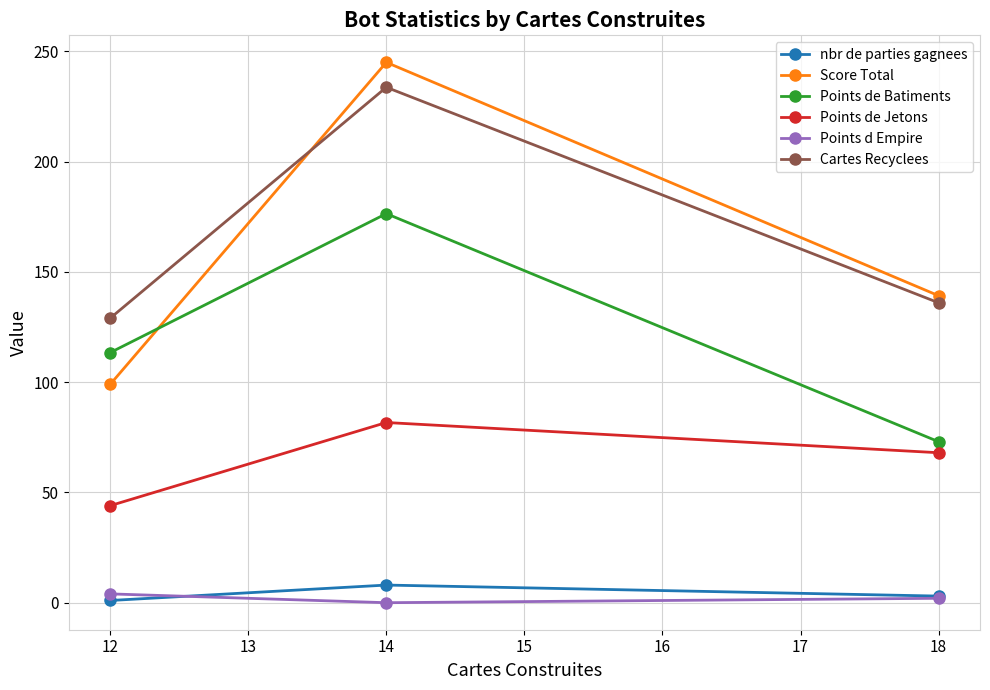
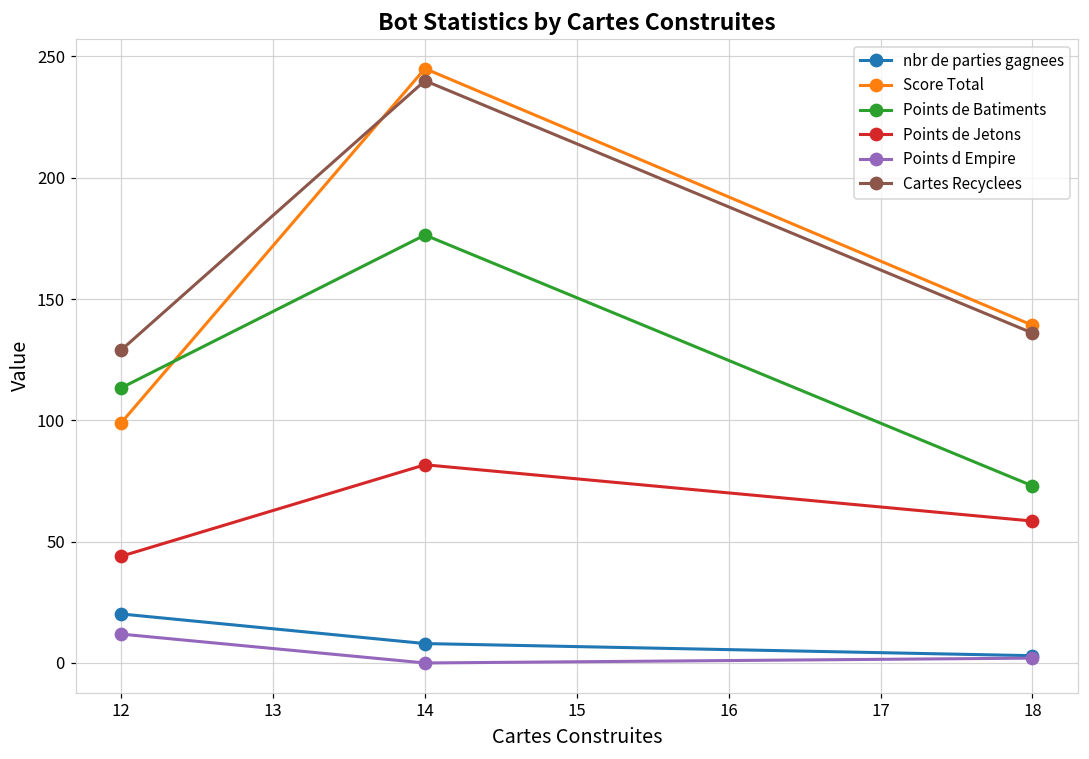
nbr de parties gagnees, 12: 1 -> 20
Points d Empire, 12: 4 -> 12
Cartes Recyclees, 14: 234 -> 240
Points de Jetons, 18: 68 -> 59
